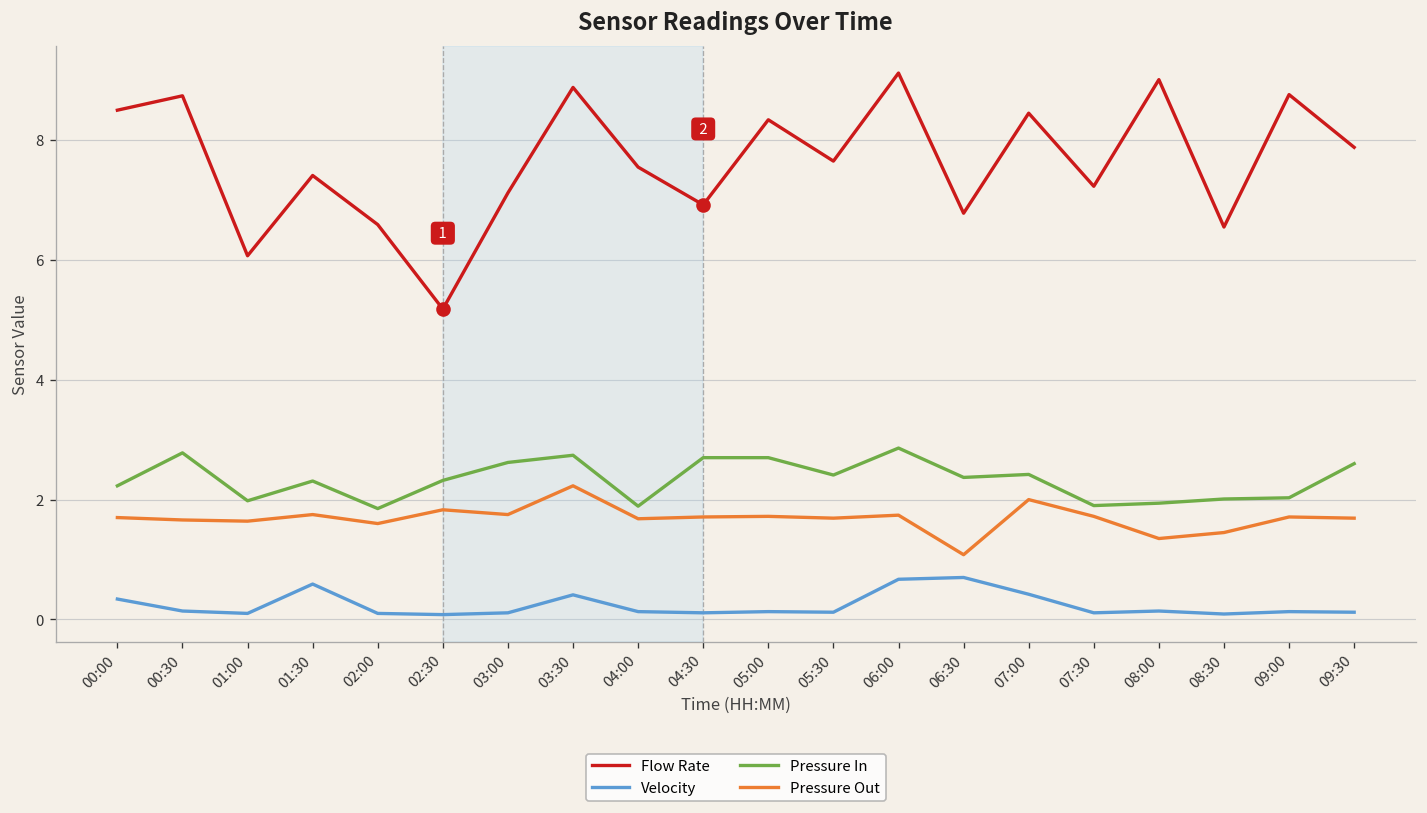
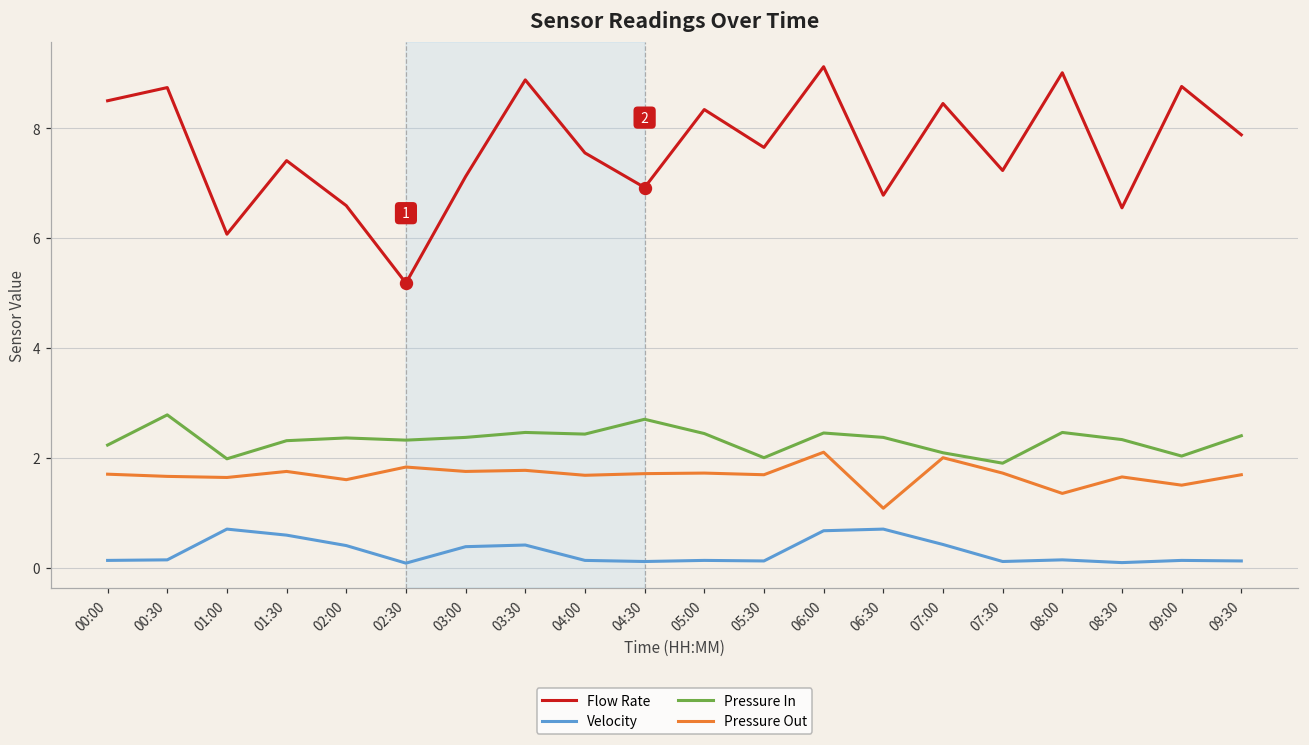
Velocity, 00:00: 0.3 -> 0.1
Velocity, 01:00: 0.1 -> 0.7
Velocity, 02:00: 0.1 -> 0.4
Pressure In, 02:00: 1.9 -> 2.4
Velocity, 03:00: 0.1 -> 0.4
Pressure In, 03:00: 2.6 -> 2.4
Pressure In, 03:30: 2.7 -> 2.5
Pressure Out, 03:30: 2.2 -> 1.8
Pressure In, 04:00: 1.9 -> 2.4
Pressure In, 05:00: 2.7 -> 2.4
Pressure In, 05:30: 2.4 -> 2.0
Pressure In, 06:00: 2.9 -> 2.5
Pressure Out, 06:00: 1.7 -> 2.1
Pressure In, 07:00: 2.4 -> 2.1
Pressure In, 08:00: 1.9 -> 2.5
Pressure In, 08:30: 2.0 -> 2.3
Pressure Out, 08:30: 1.5 -> 1.7
Pressure Out, 09:00: 1.7 -> 1.5
Pressure In, 09:30: 2.6 -> 2.4
